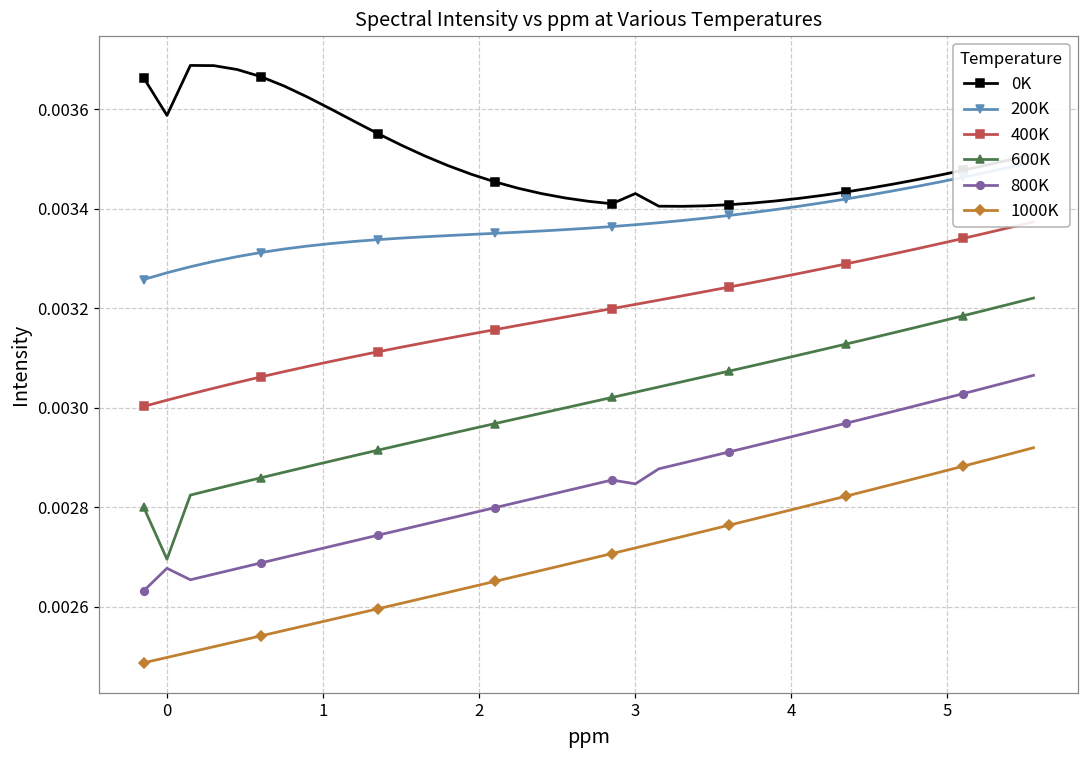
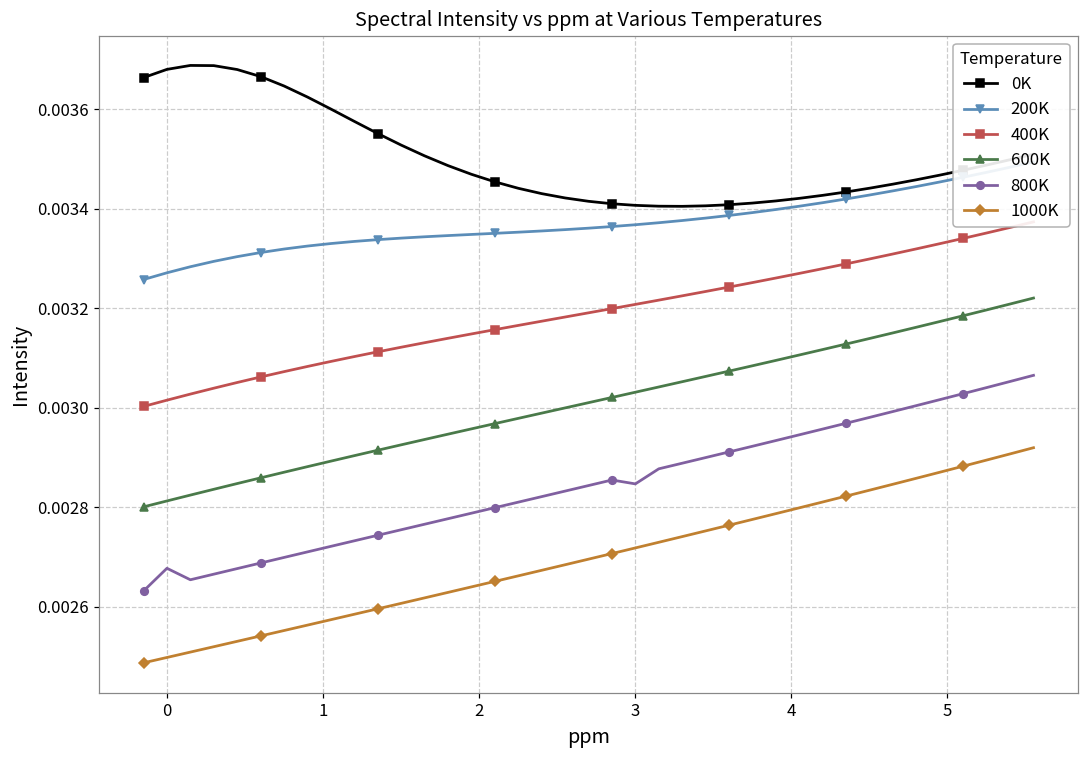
0K, 0: 0.00359 -> 0.00368
600K, 0: 0.00270 -> 0.00281
0K, 3: 0.00343 -> 0.00341
